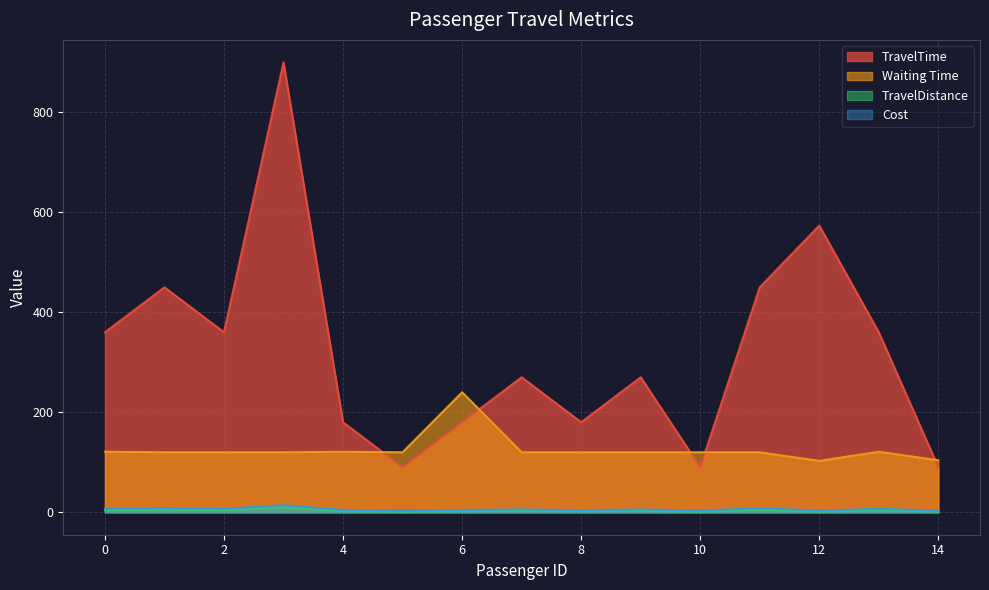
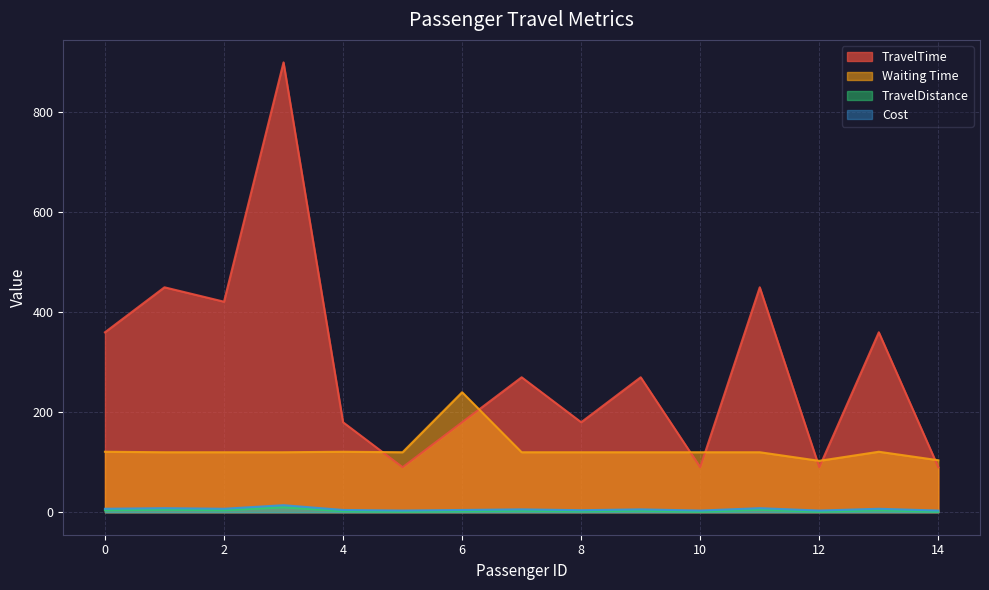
TravelTime, 2: 360 -> 420
TravelTime, 12: 570 -> 90
